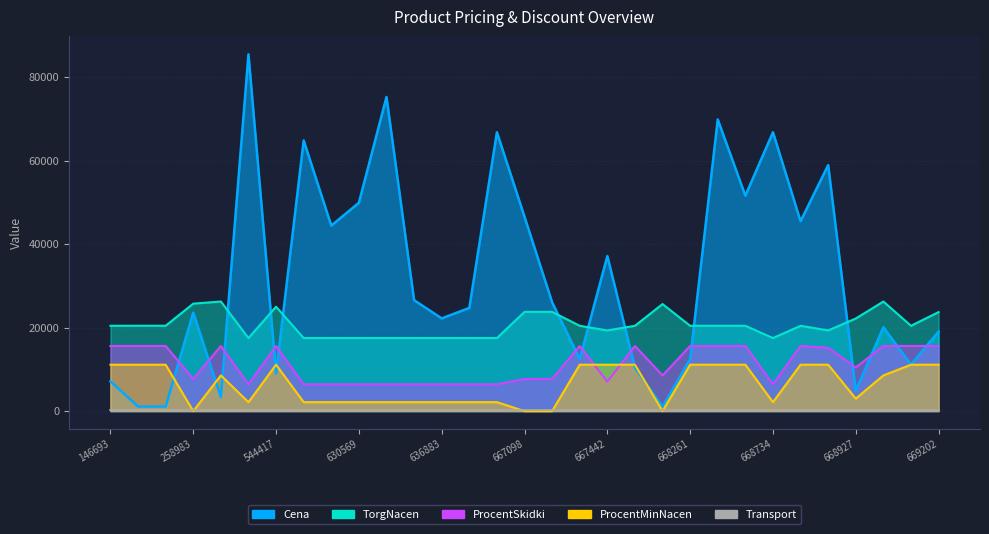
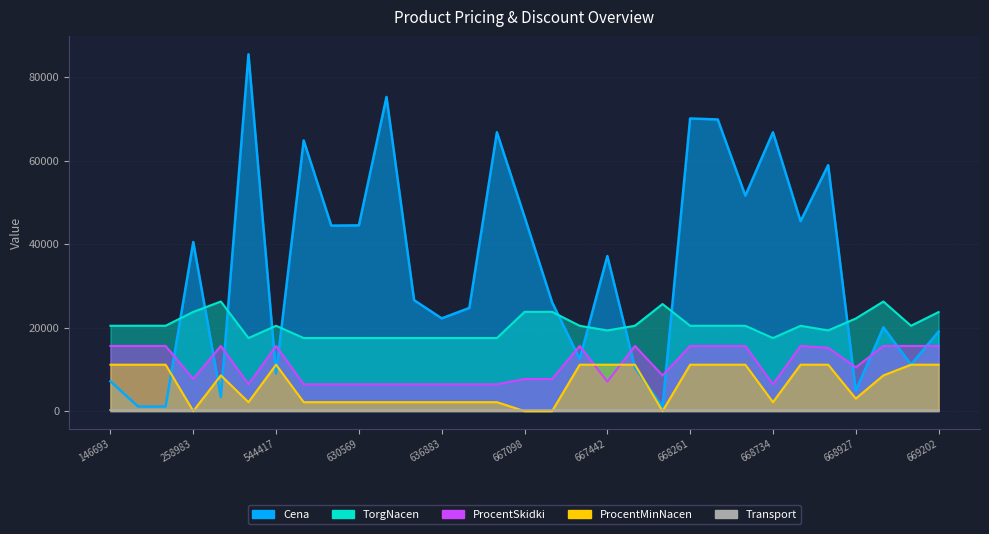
Cena, 258983: 24000 -> 40000
TorgNacen, 258983: 26000 -> 24000
TorgNacen, 544417: 25000 -> 20000
Cena, 630569: 50000 -> 44000
Cena, 668261: 12000 -> 70000
